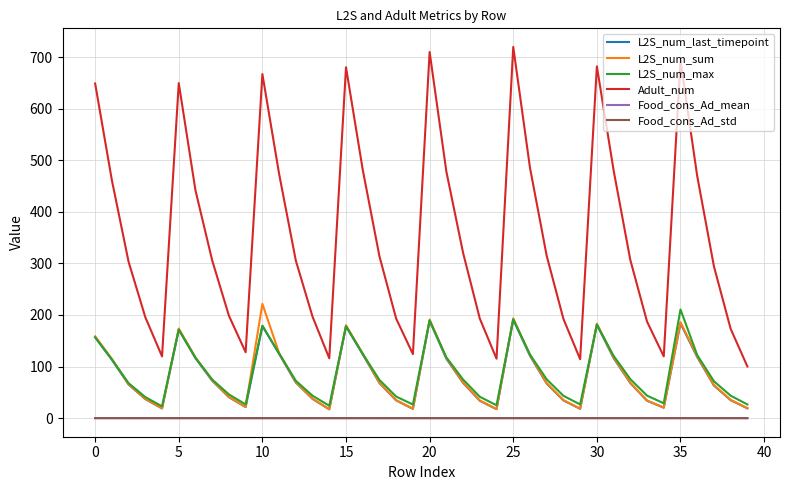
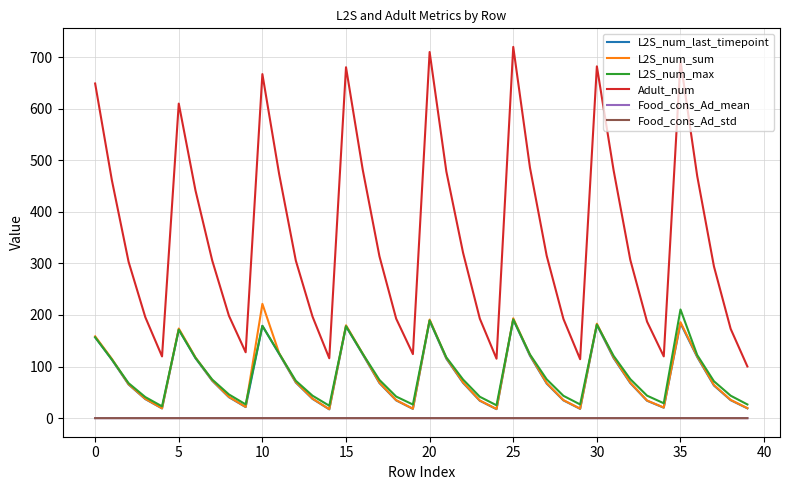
Adult_num, 5: 650 -> 610
